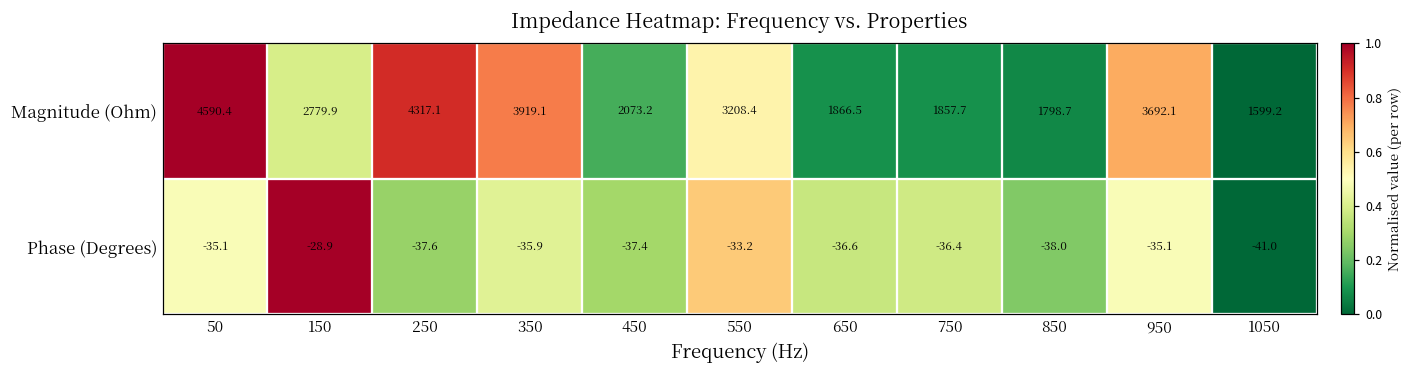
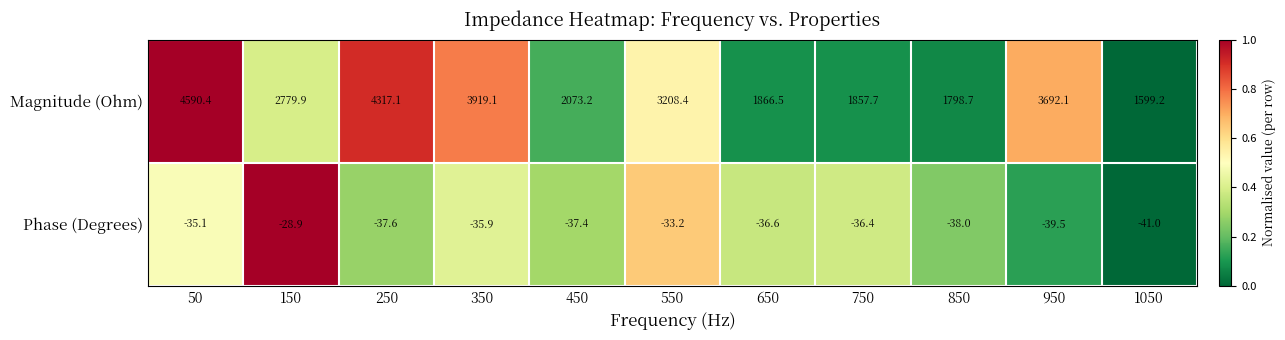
Phase (Degrees), 950: -35.1 -> -39.5
